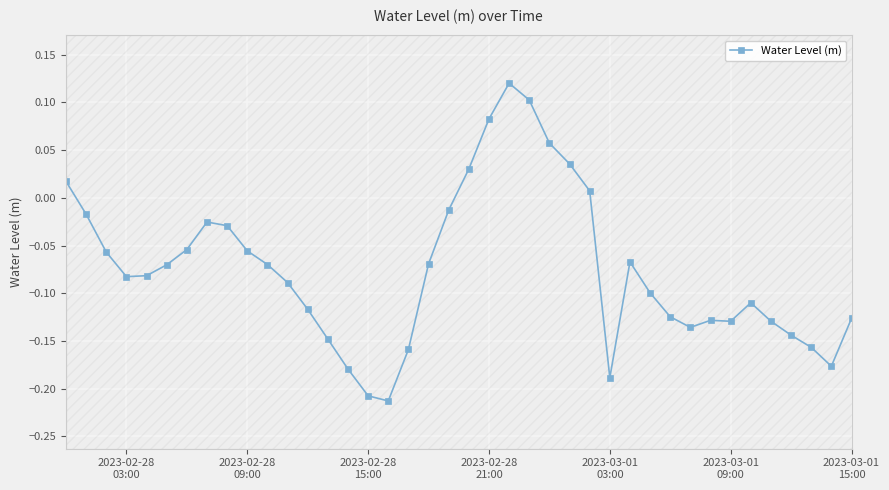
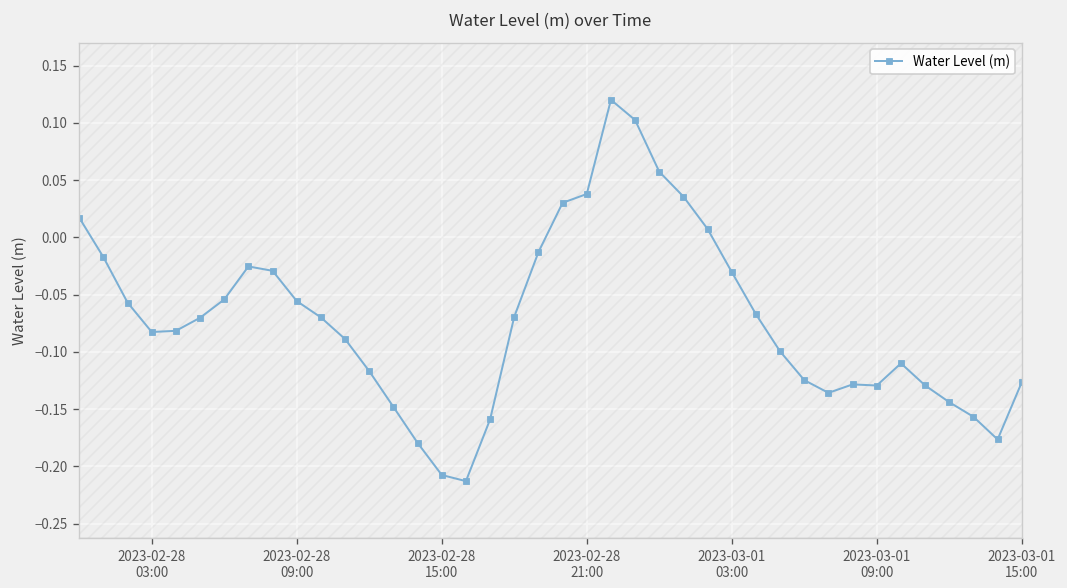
Water Level (m), 2023-02-28 21:00: 0.08 -> 0.04
Water Level (m), 2023-03-01 03:00: -0.19 -> -0.03
